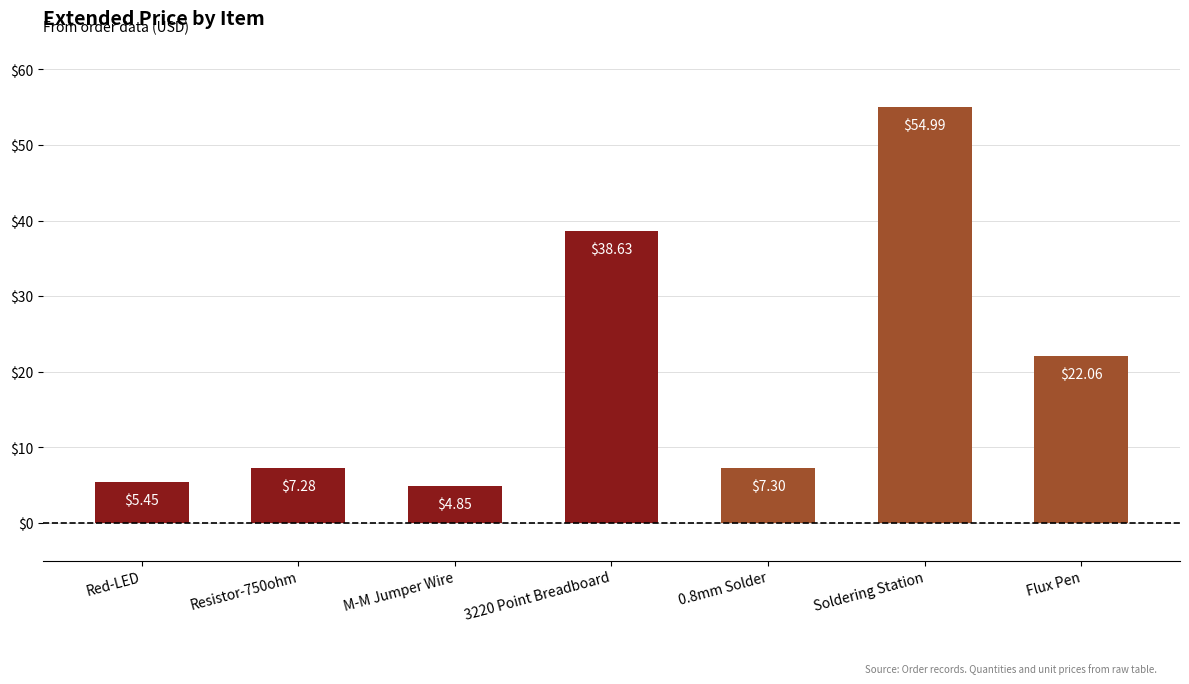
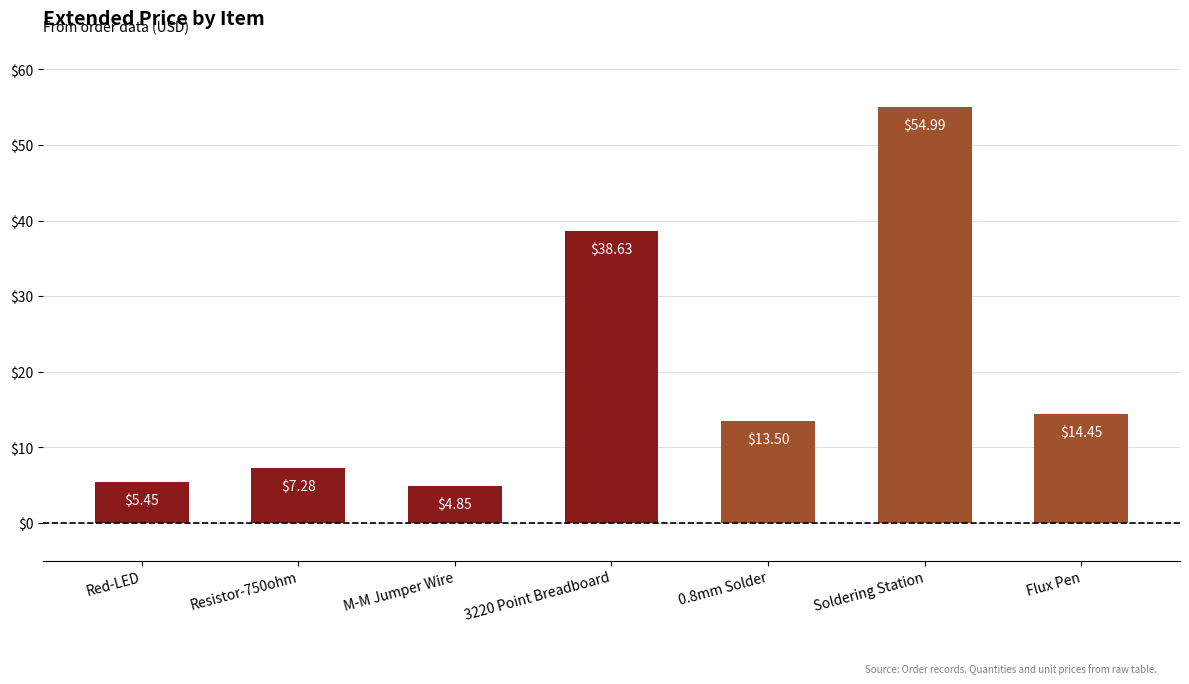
0.8mm Solder: $7.30 -> $13.50
Flux Pen: $22.06 -> $14.45
